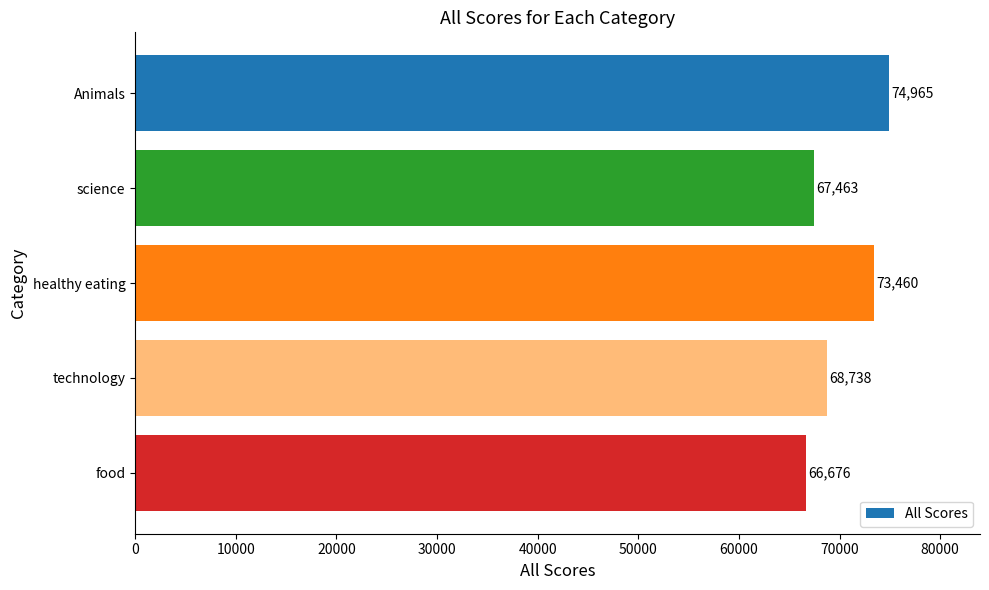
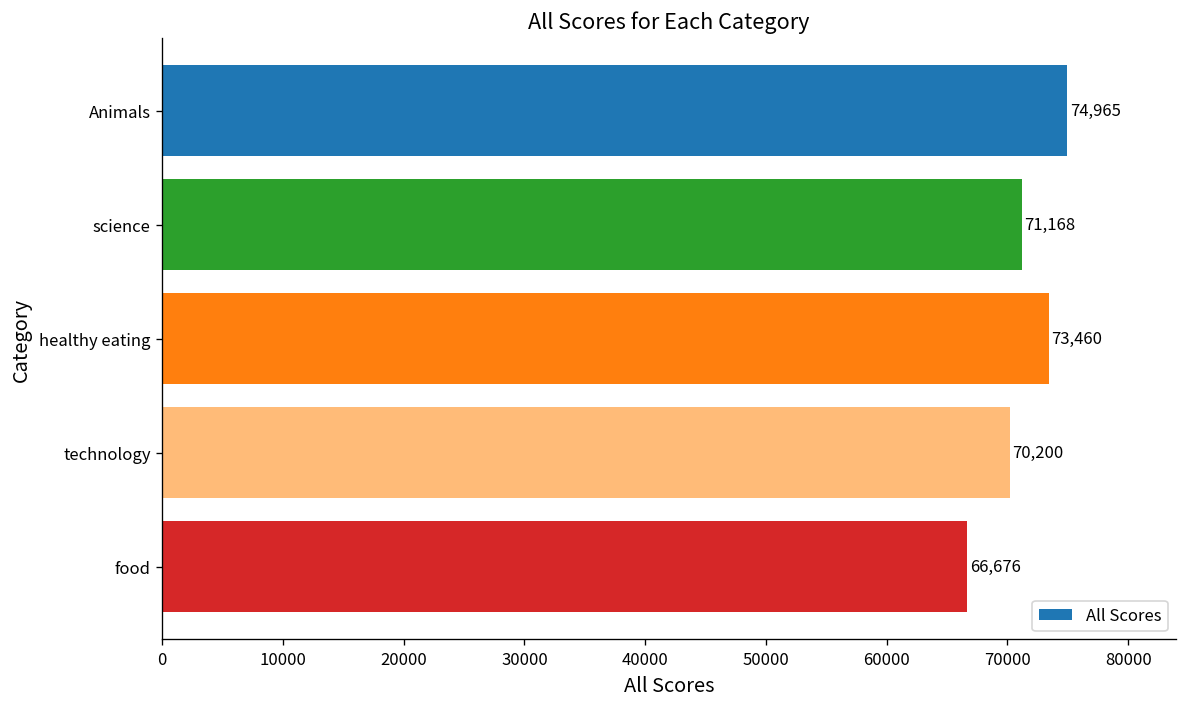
science: 67,463 -> 71,168
technology: 68,738 -> 70,200
